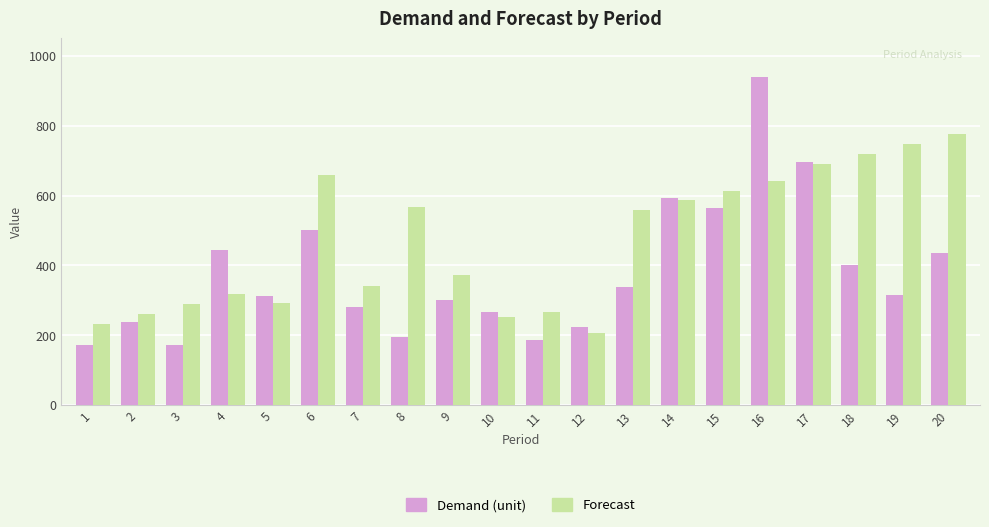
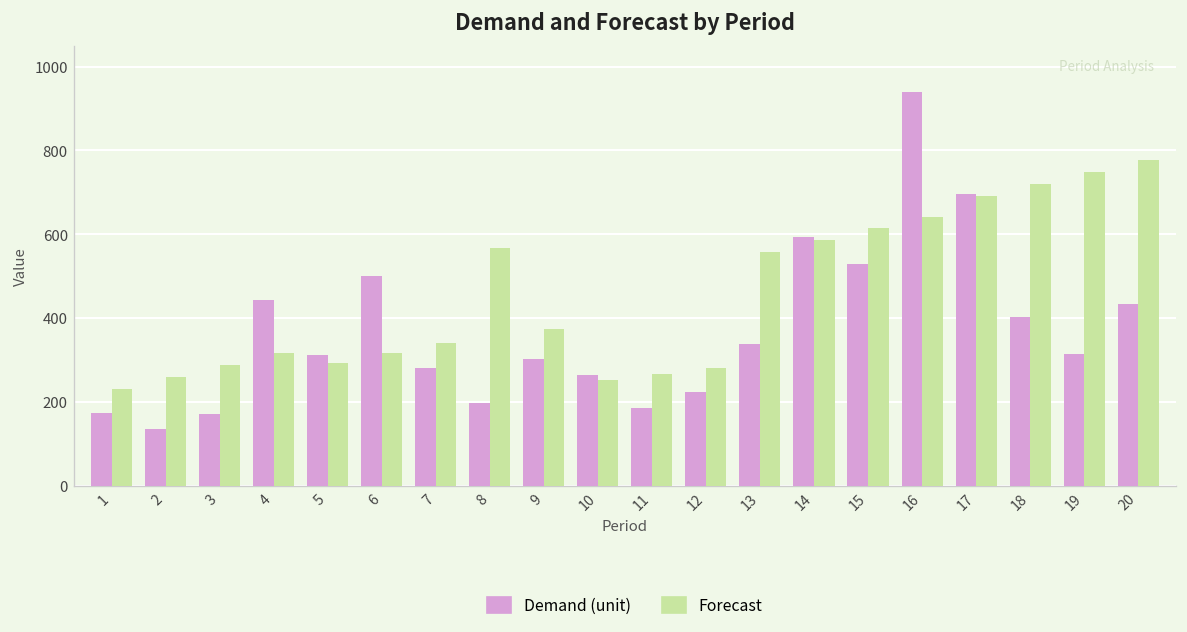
Demand (unit), 2: 240 -> 140
Forecast, 6: 660 -> 320
Forecast, 12: 210 -> 280
Demand (unit), 15: 560 -> 530
